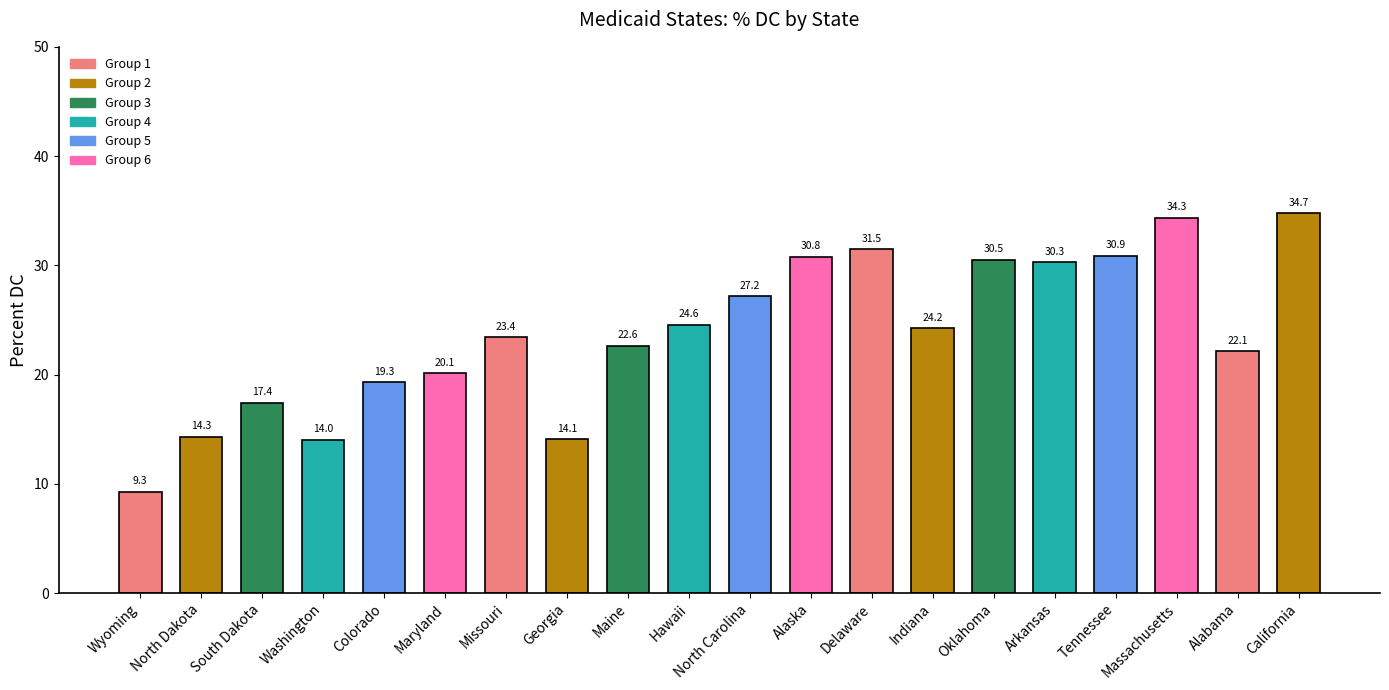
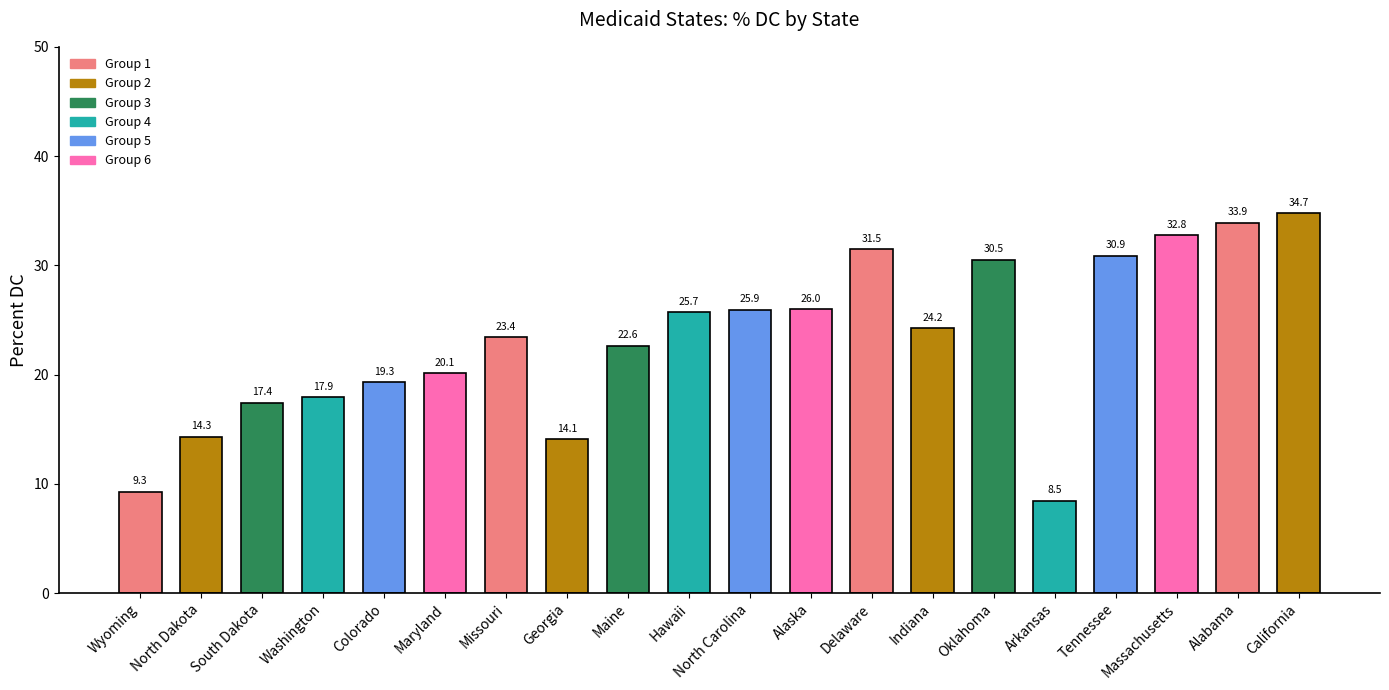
Washington: 14.0 -> 17.9
Hawaii: 24.6 -> 25.7
North Carolina: 27.2 -> 25.9
Alaska: 30.8 -> 26.0
Arkansas: 30.3 -> 8.5
Massachusetts: 34.3 -> 32.8
Alabama: 22.1 -> 33.9
